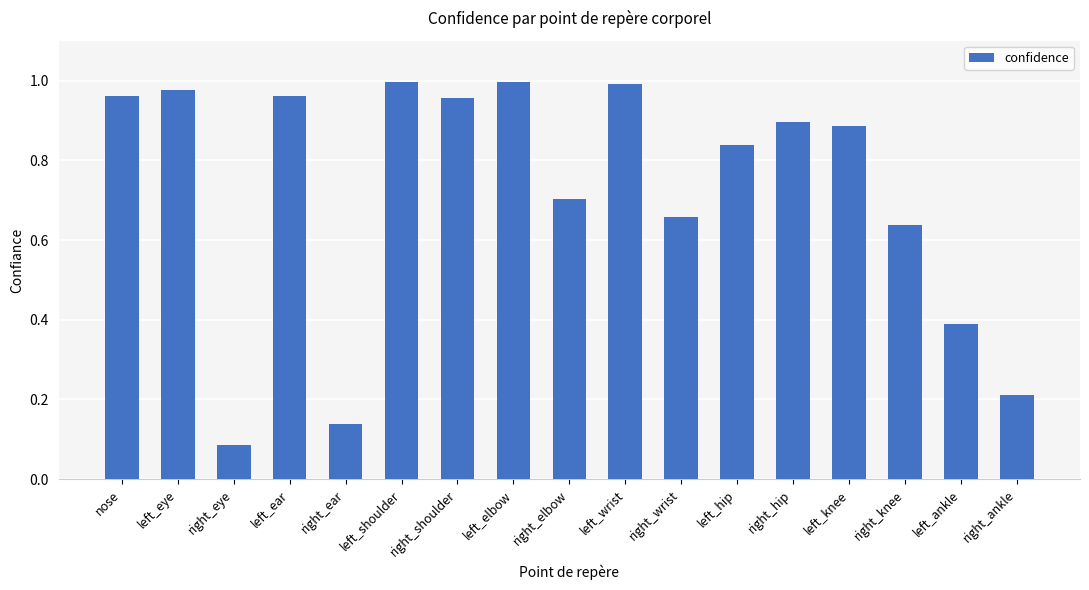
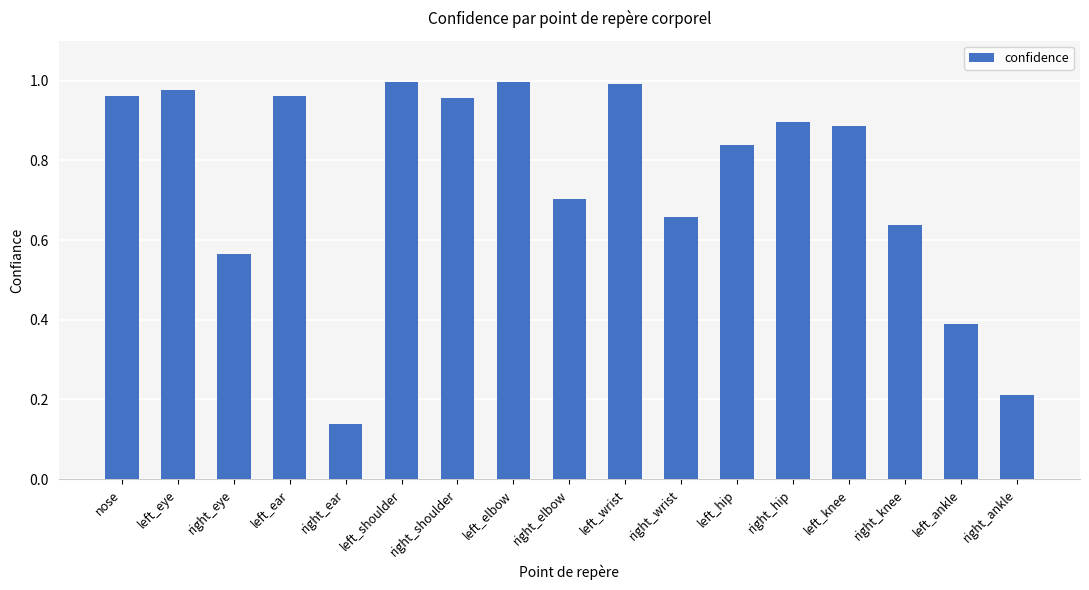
right_eye: 0.09 -> 0.56
